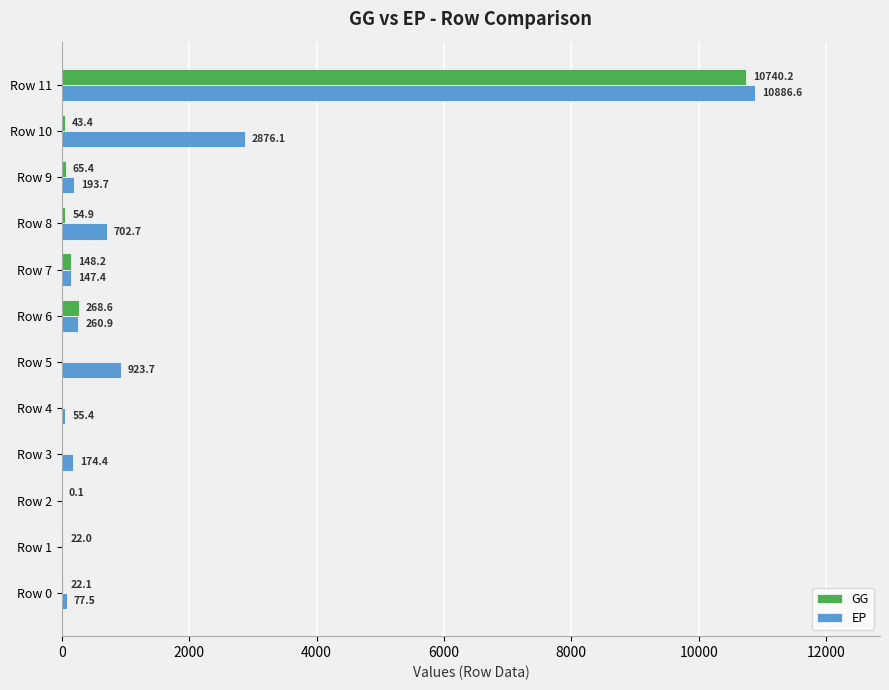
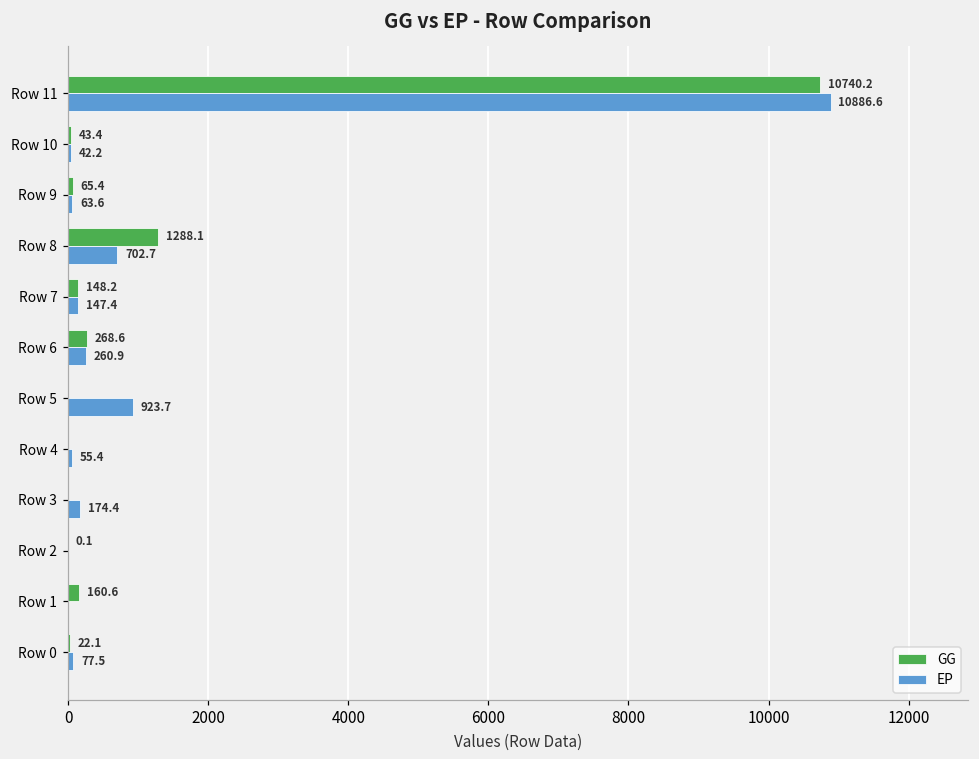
EP, Row 10: 2876.1 -> 42.2
EP, Row 9: 193.7 -> 63.6
GG, Row 8: 54.9 -> 1288.1
GG, Row 1: 22.0 -> 160.6
